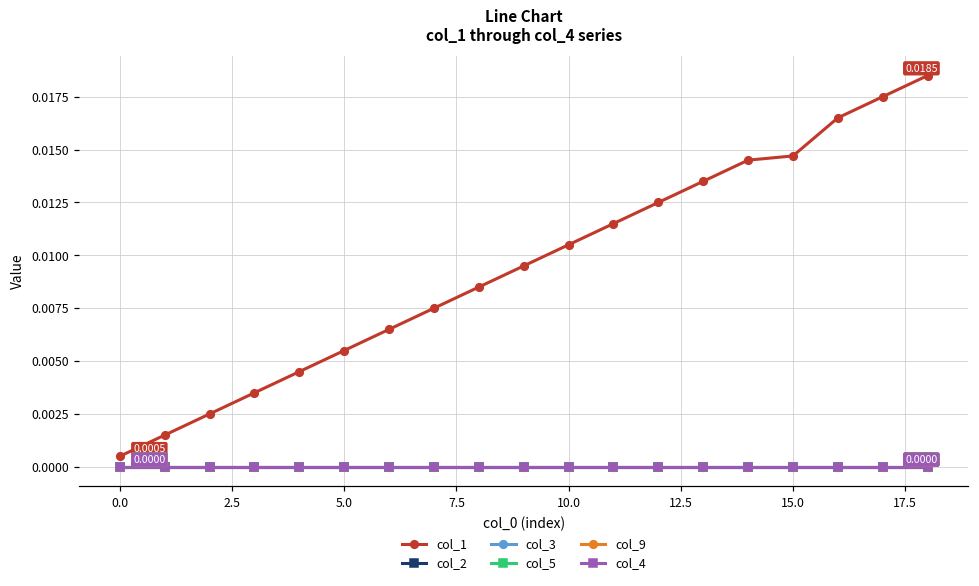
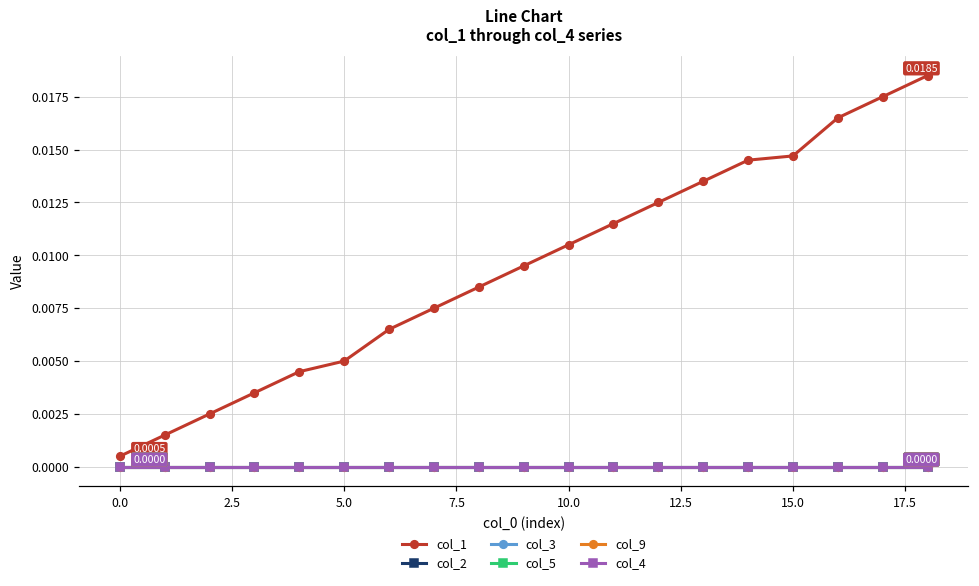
col_1, 5.0: 0.0055 -> 0.0050
